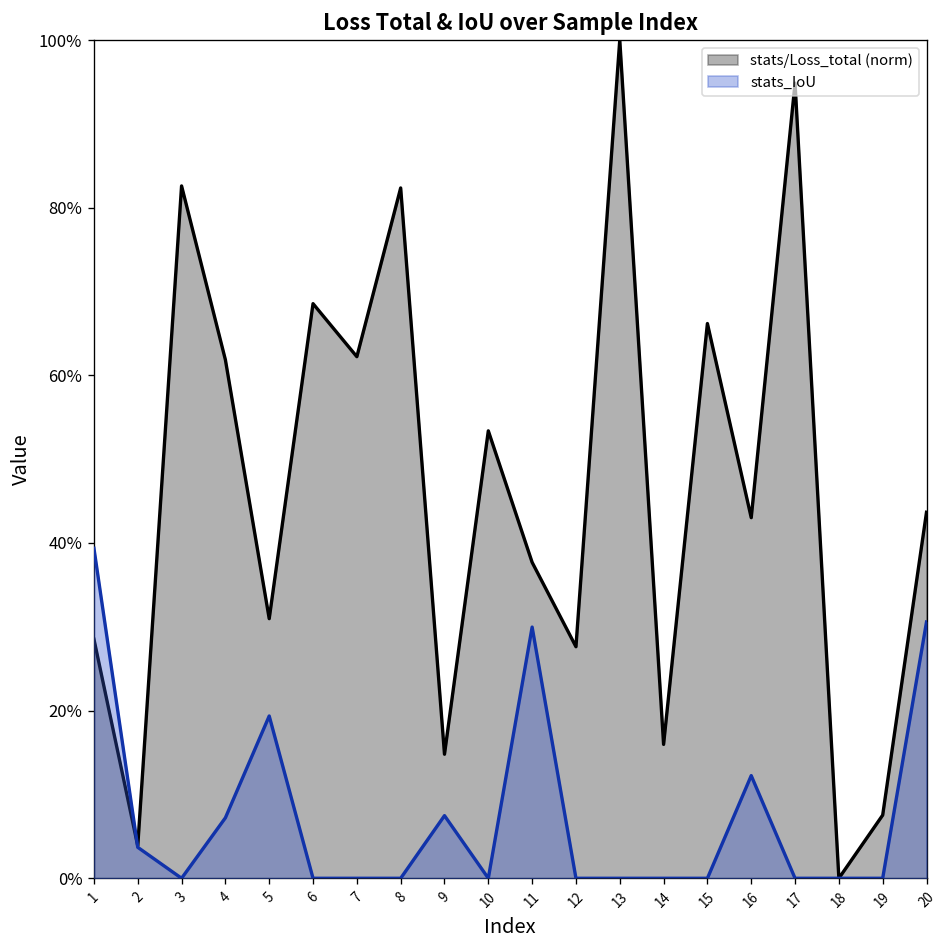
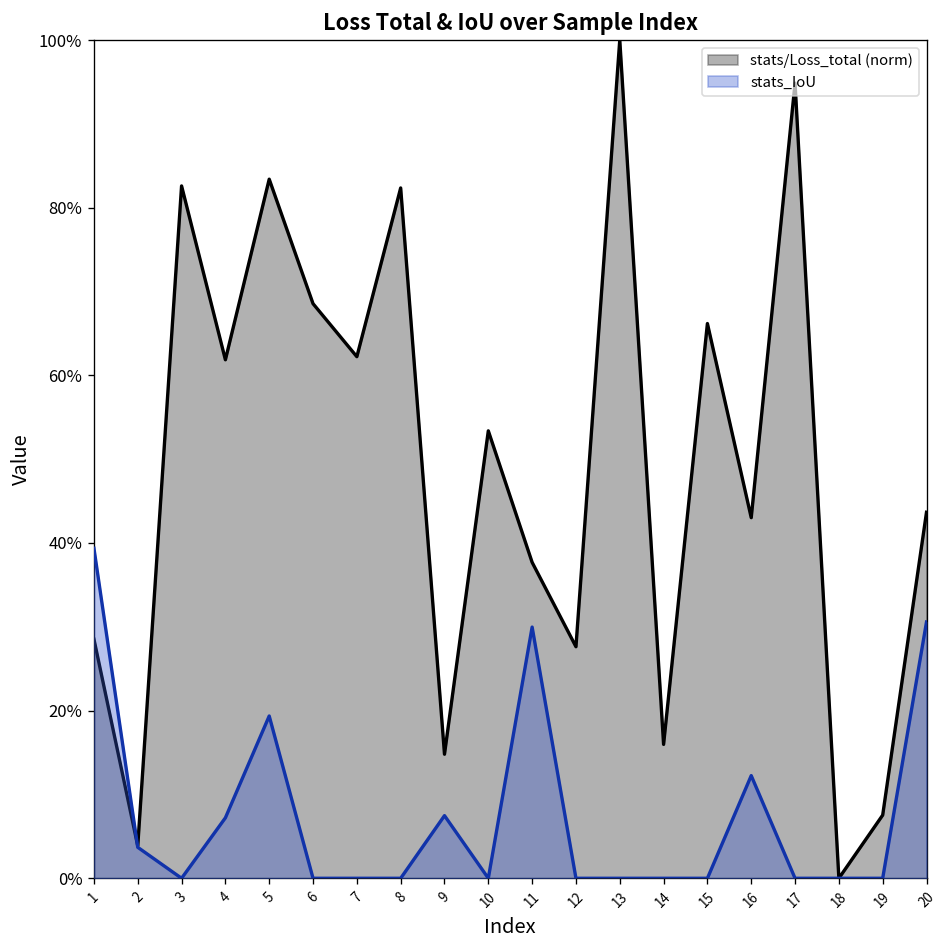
stats/Loss_total (norm), 5: 31% -> 83%
